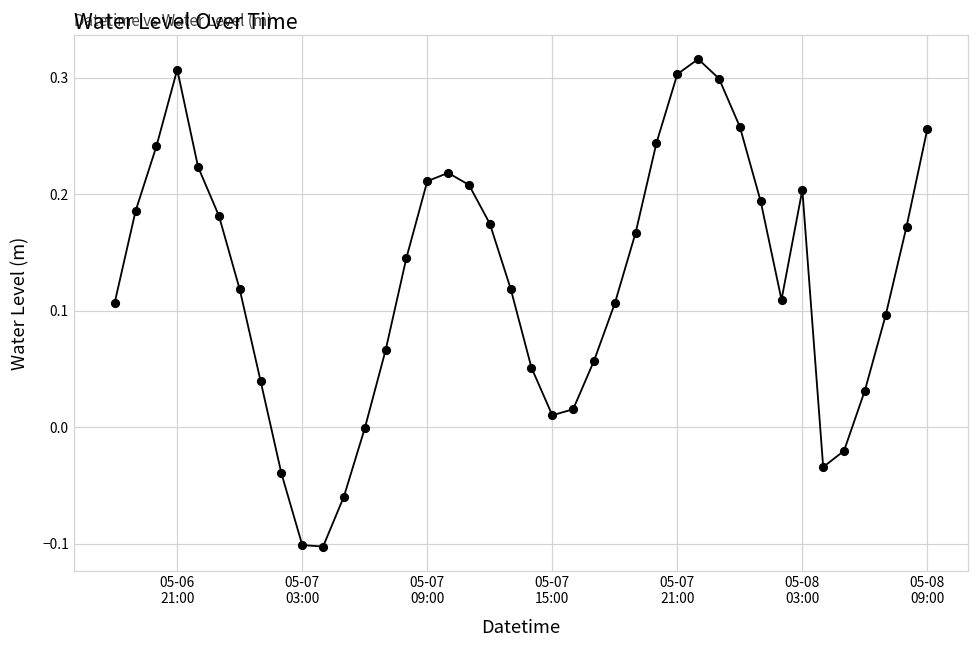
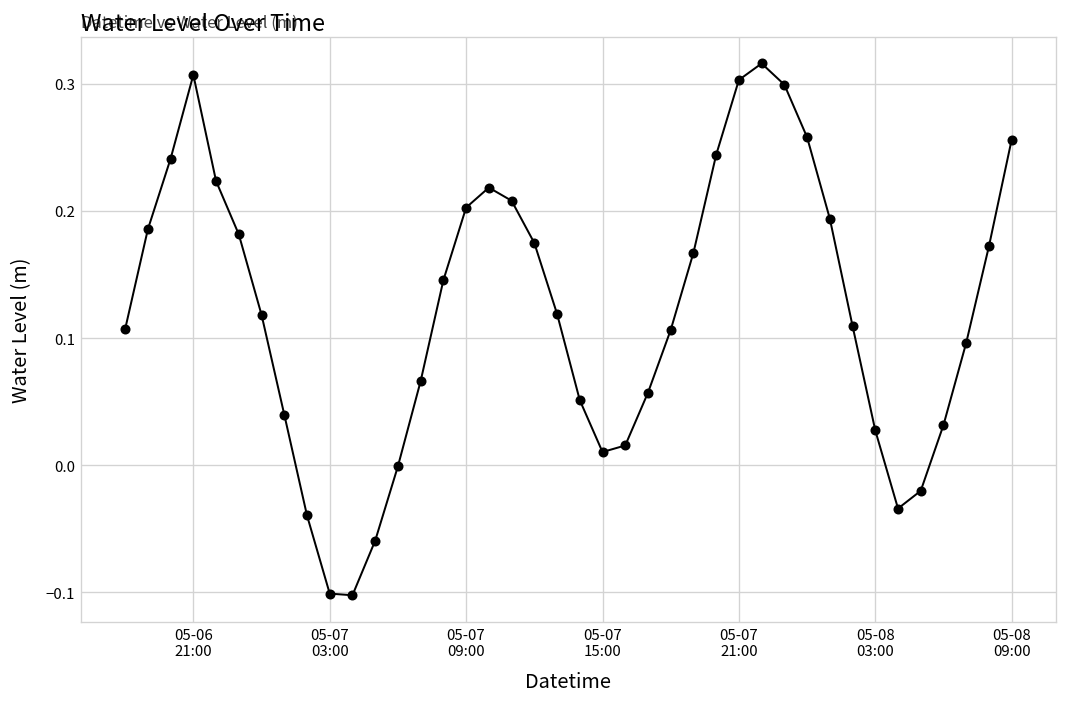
05-07 09:00: 0.211 -> 0.203
05-08 03:00: 0.204 -> 0.027
